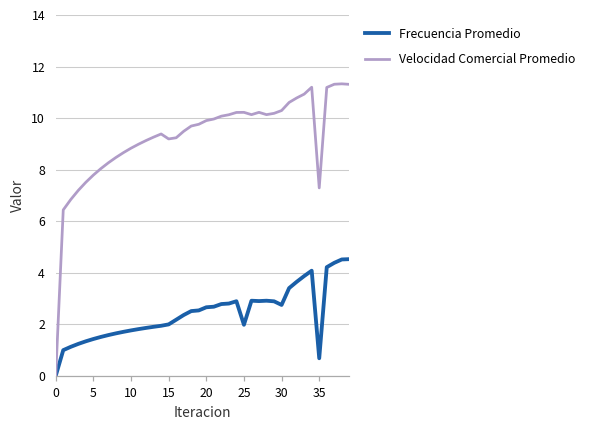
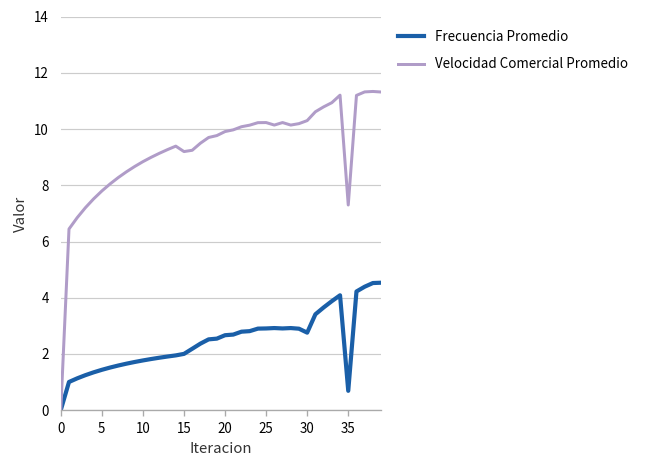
Frecuencia Promedio, 25: 2.0 -> 2.9
